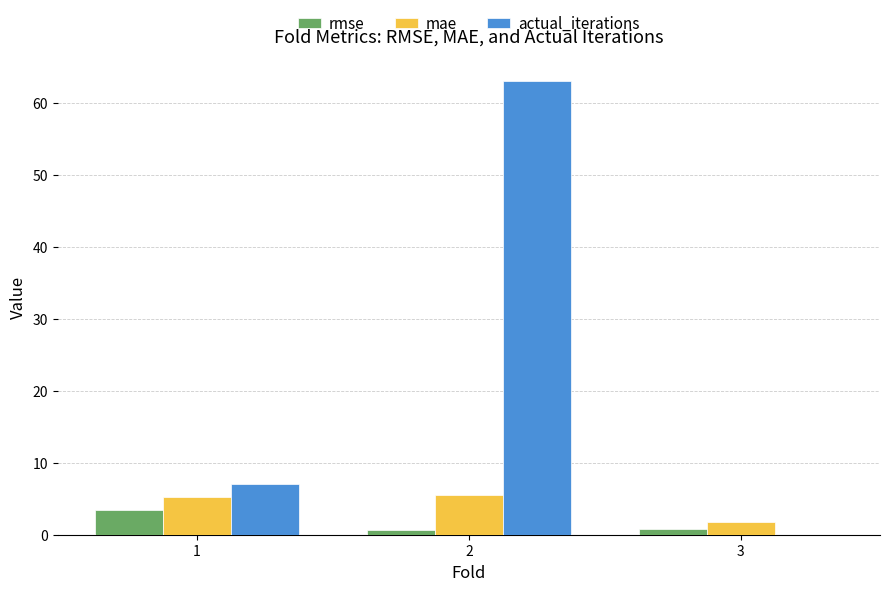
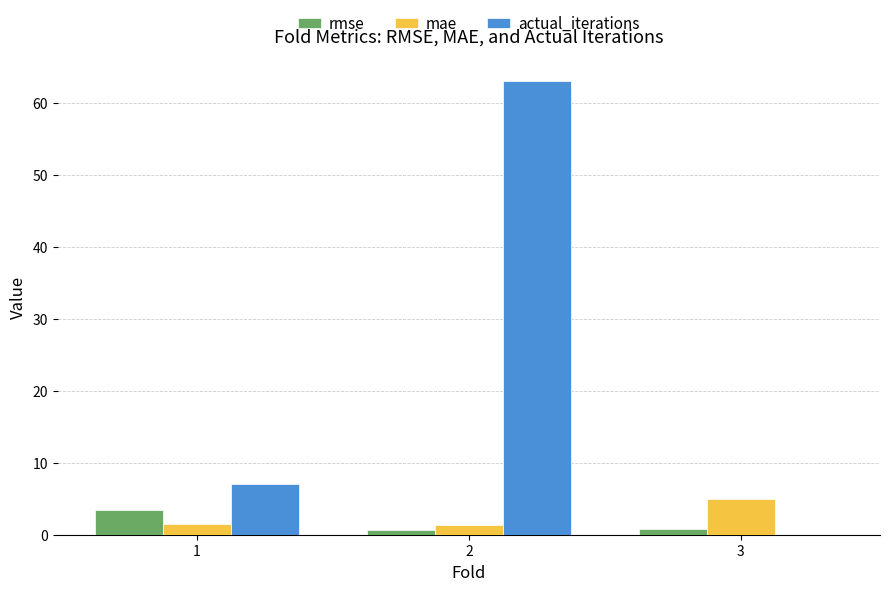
mae, 1: 5 -> 1
mae, 2: 5 -> 1
mae, 3: 2 -> 5
